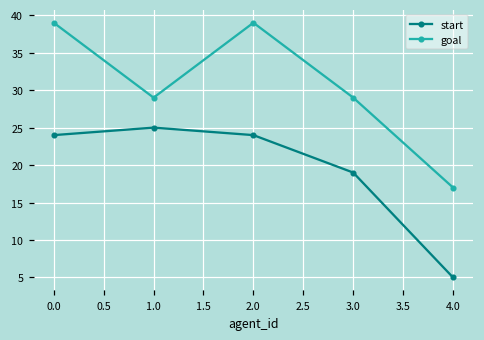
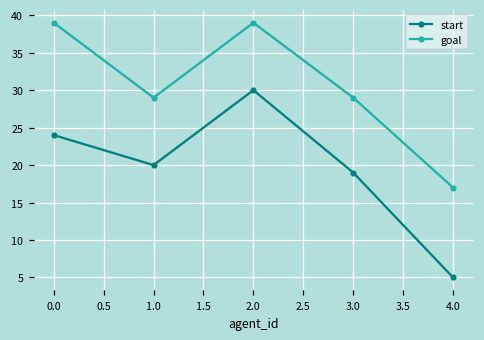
start, 1.0: 25 -> 20
start, 2.0: 24 -> 30
